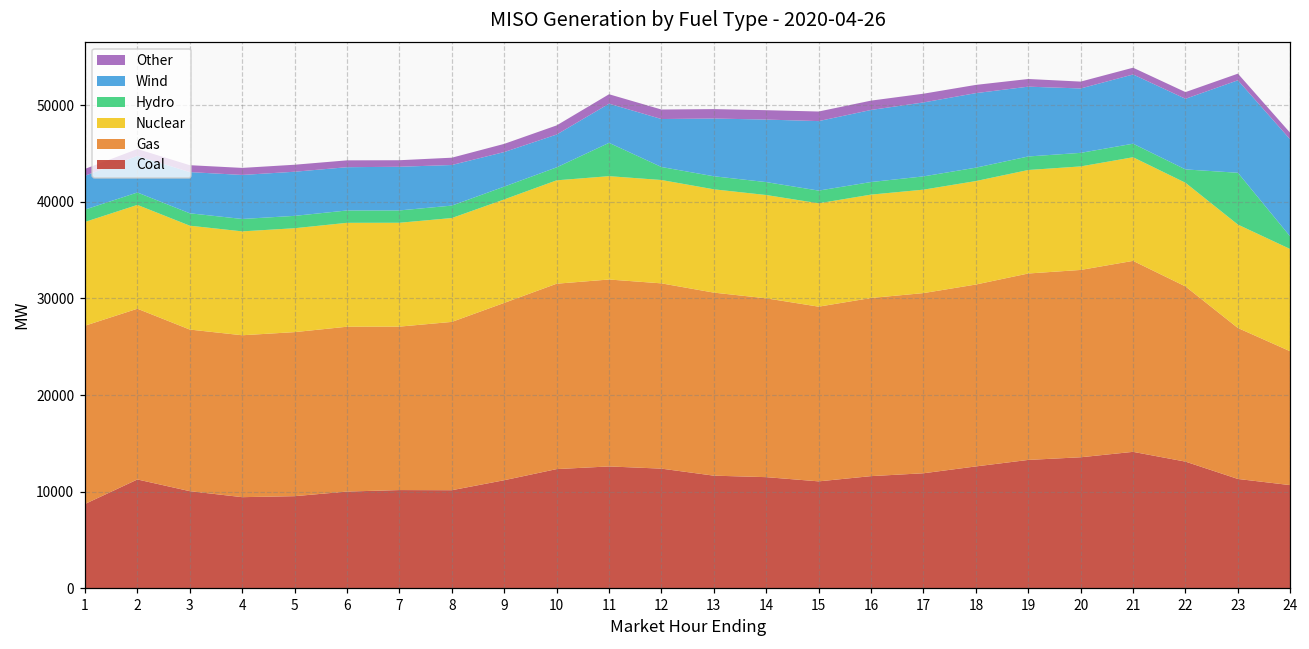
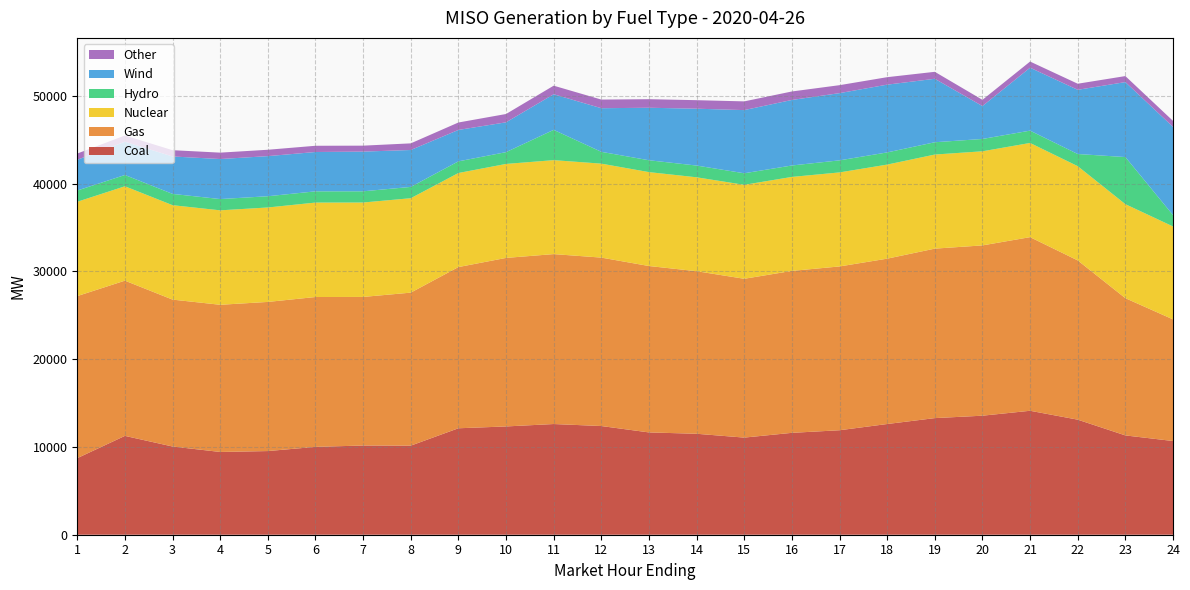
Coal, 9: 11000 -> 12000
Wind, 20: 7000 -> 4000
Wind, 23: 10000 -> 9000
